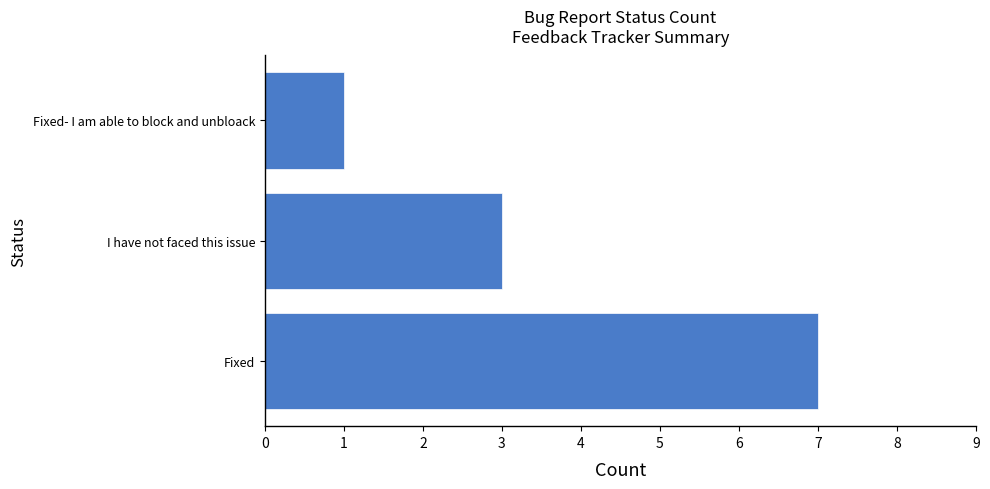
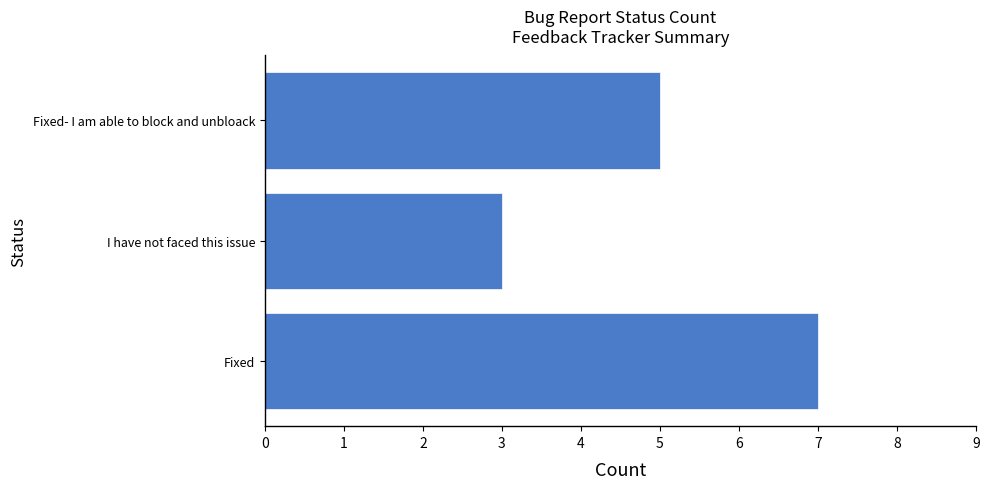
Fixed- I am able to block and unbloack: 1 -> 5
